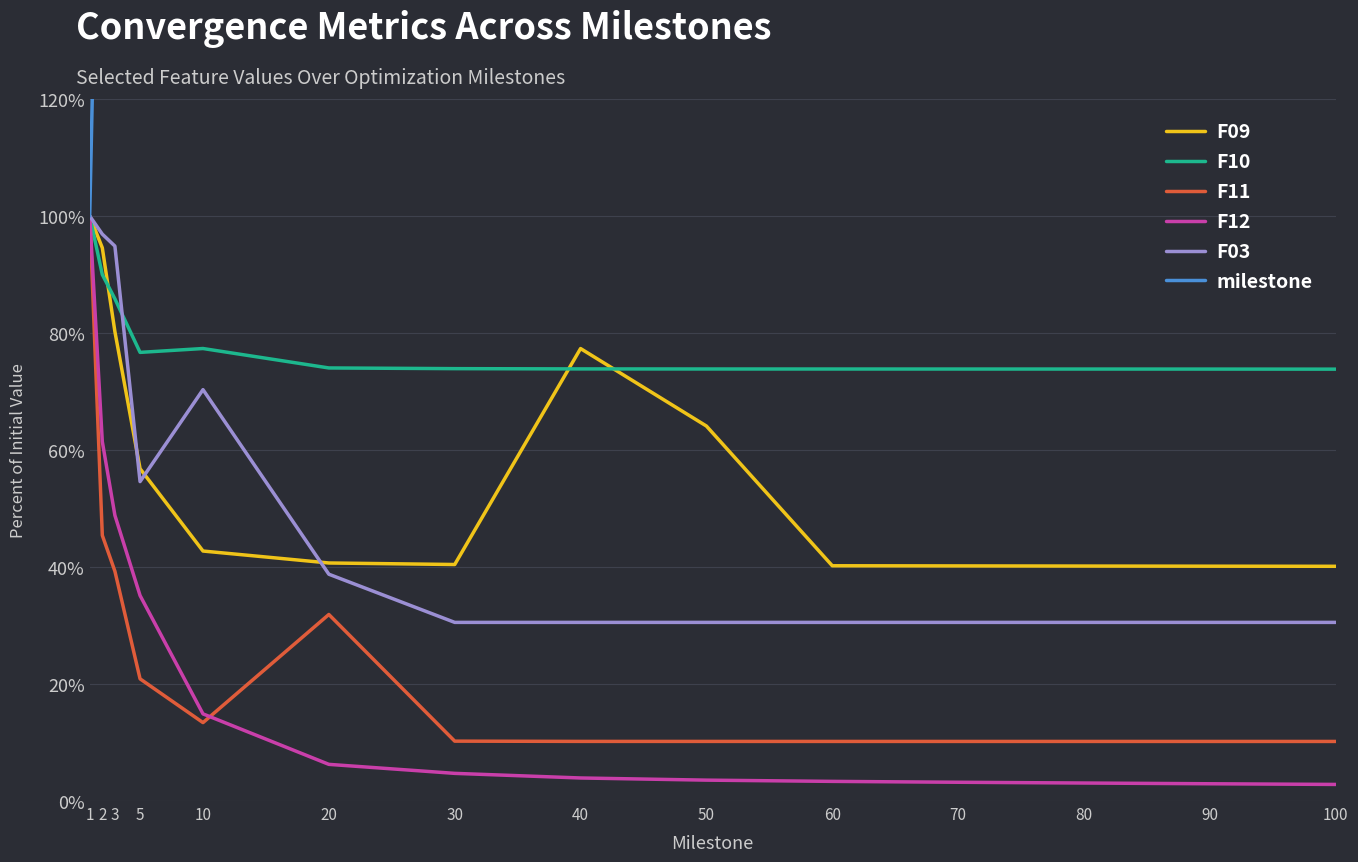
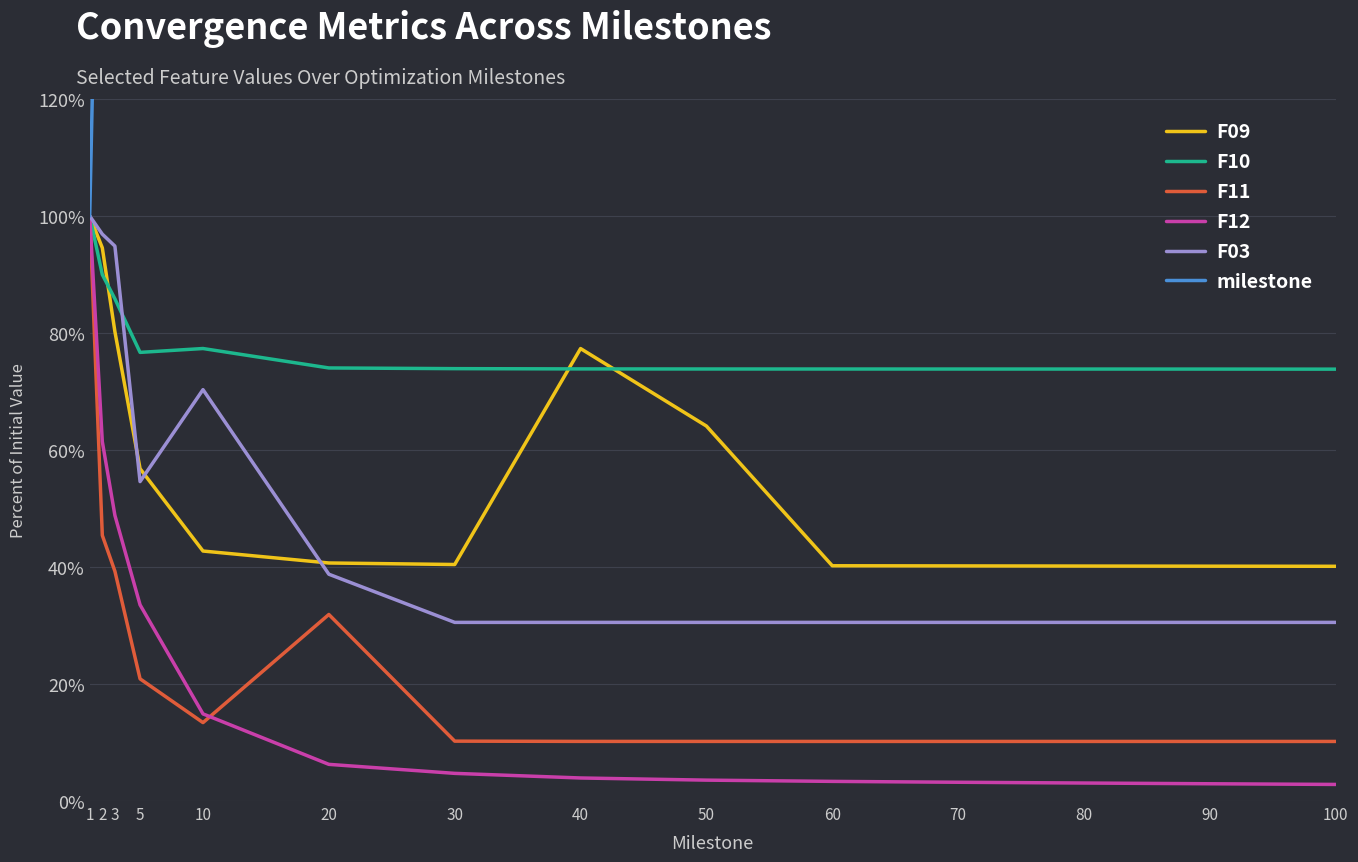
F12, 5: 35% -> 34%
